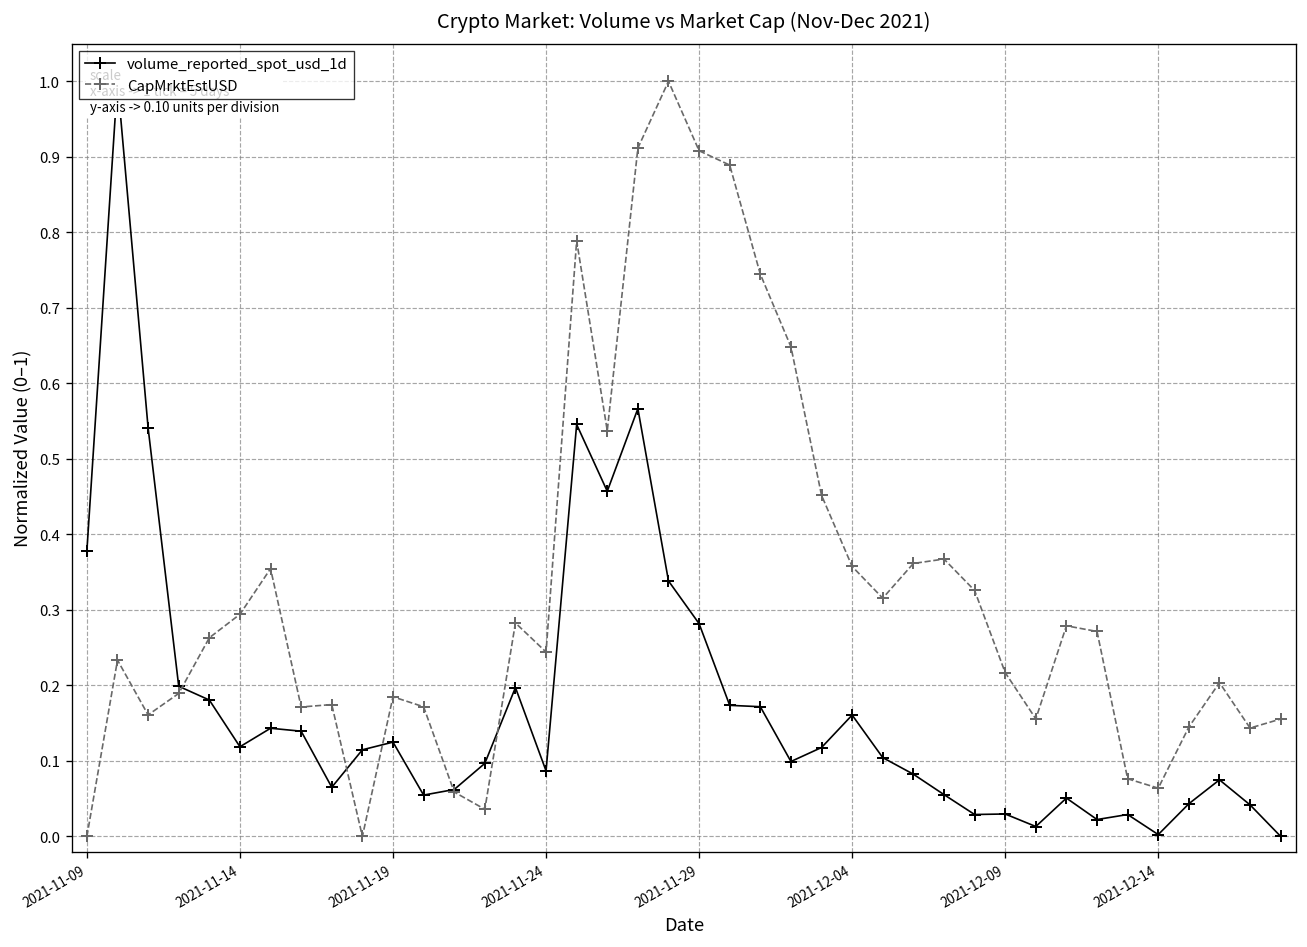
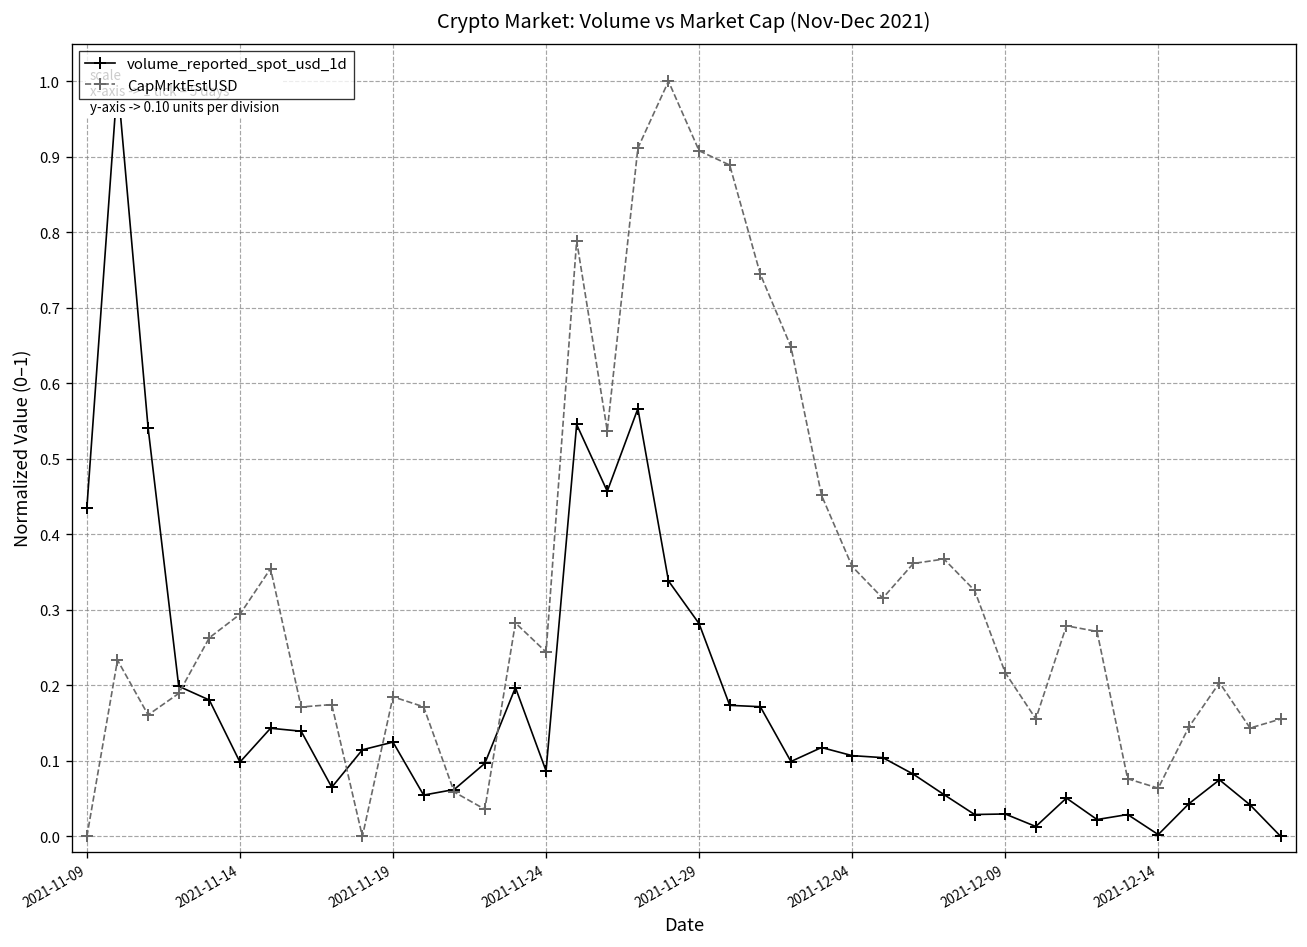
volume_reported_spot_usd_1d, 2021-11-09: 0.38 -> 0.44
volume_reported_spot_usd_1d, 2021-11-14: 0.12 -> 0.10
volume_reported_spot_usd_1d, 2021-12-04: 0.16 -> 0.11
